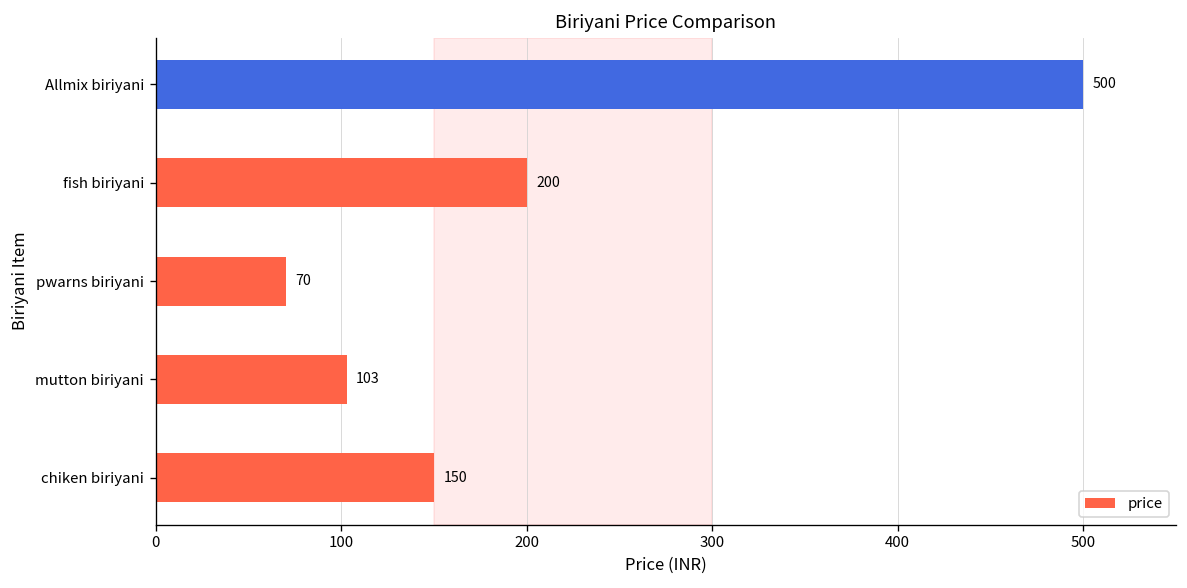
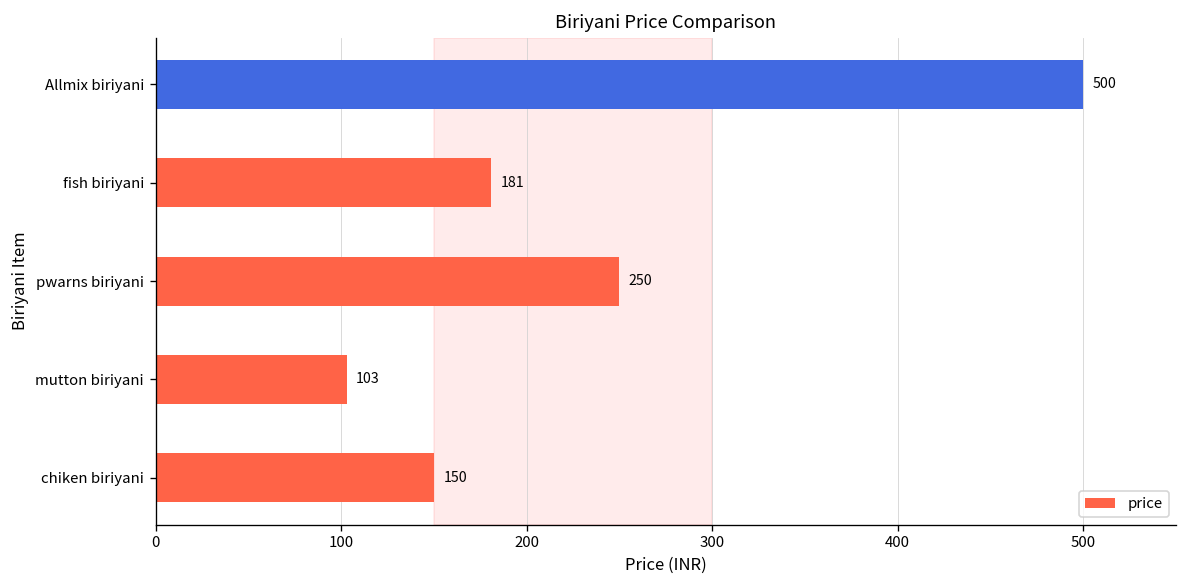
fish biriyani: 200 -> 181
pwarns biriyani: 70 -> 250
